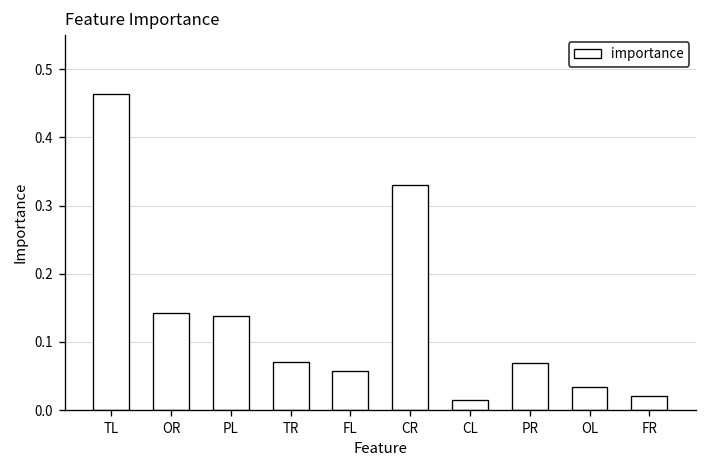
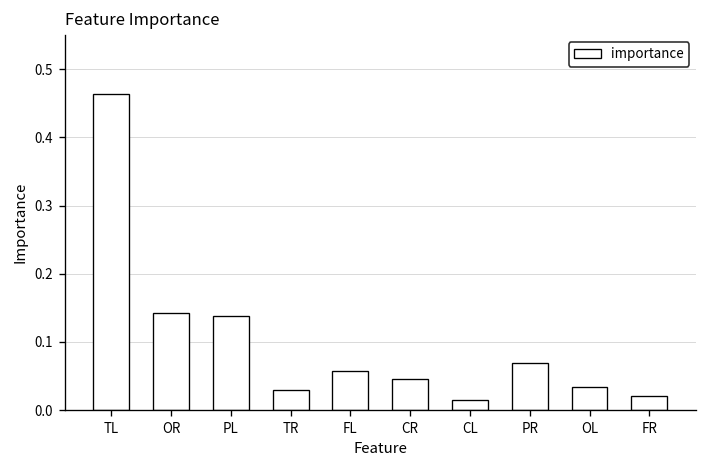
TR: 0.07 -> 0.03
CR: 0.33 -> 0.05
